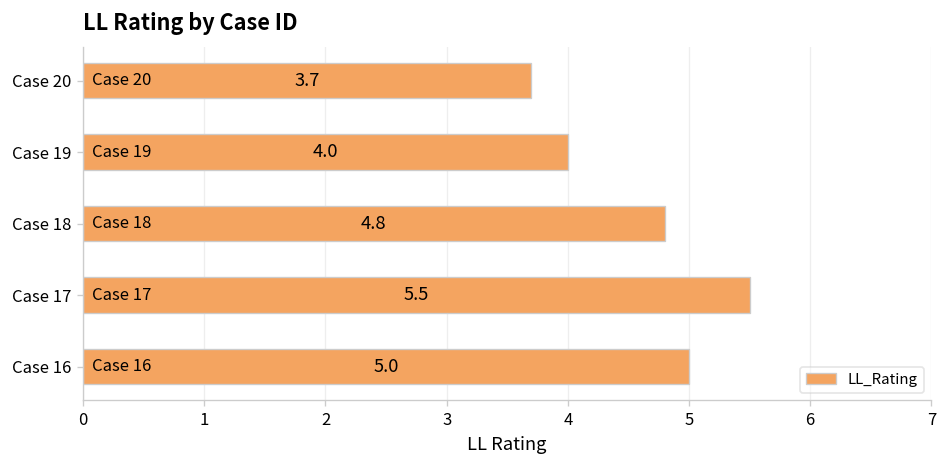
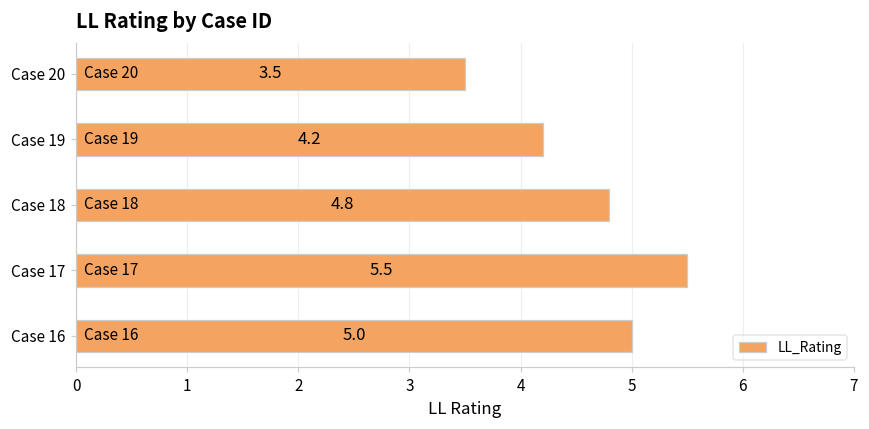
Case 20: 3.7 -> 3.5
Case 19: 4.0 -> 4.2
